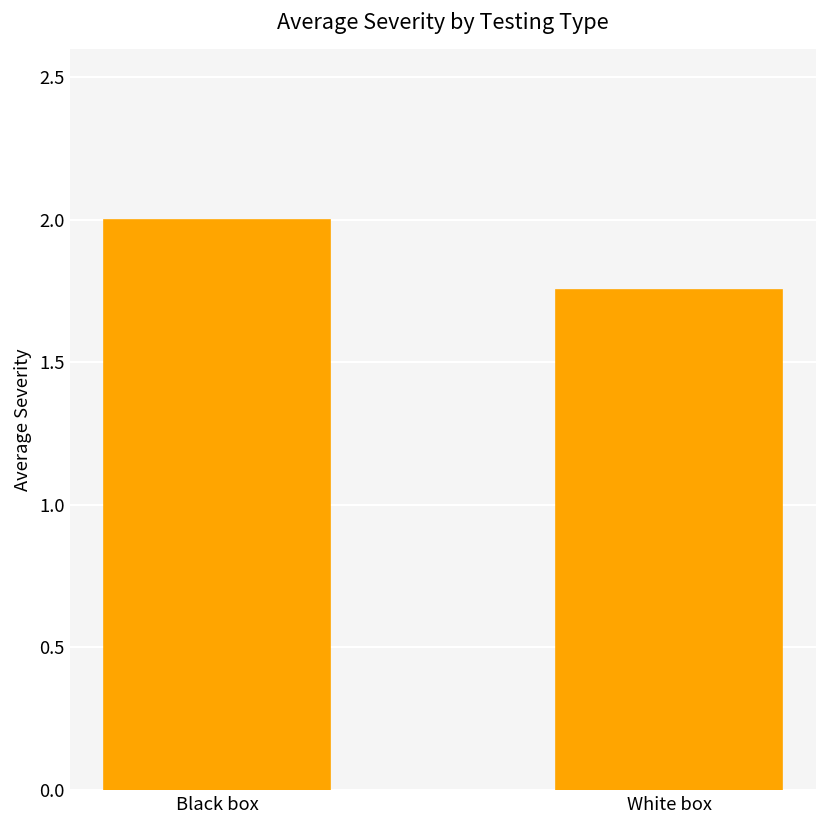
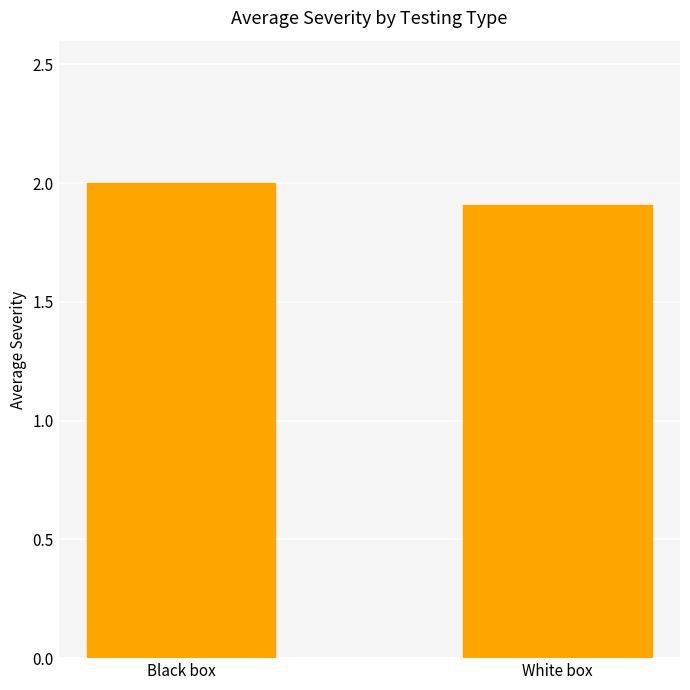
White box: 1.75 -> 1.91
